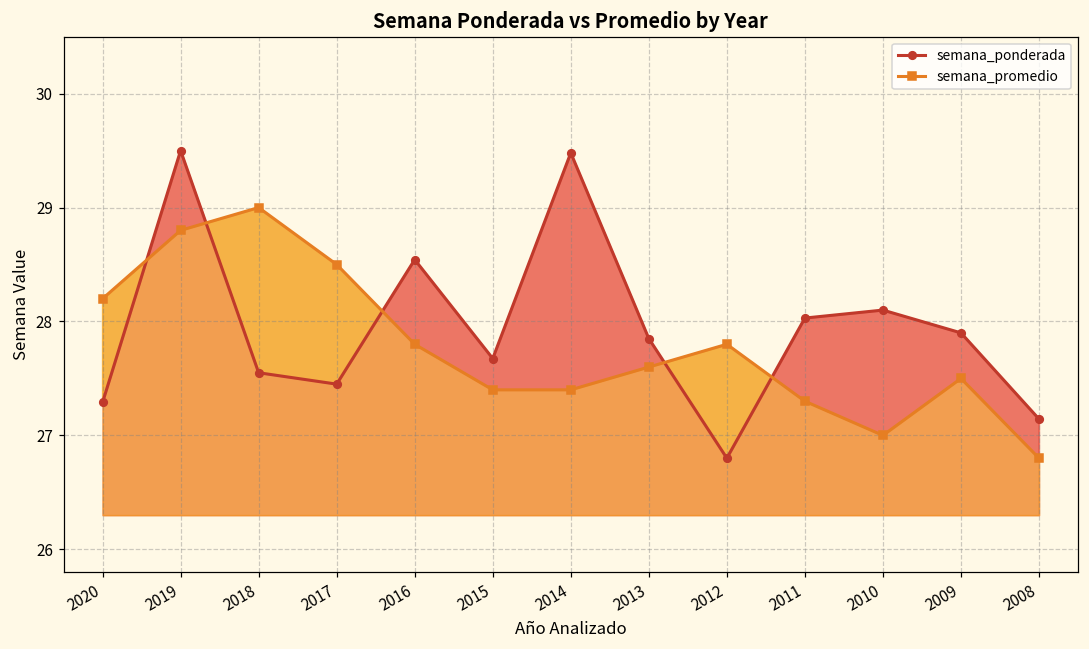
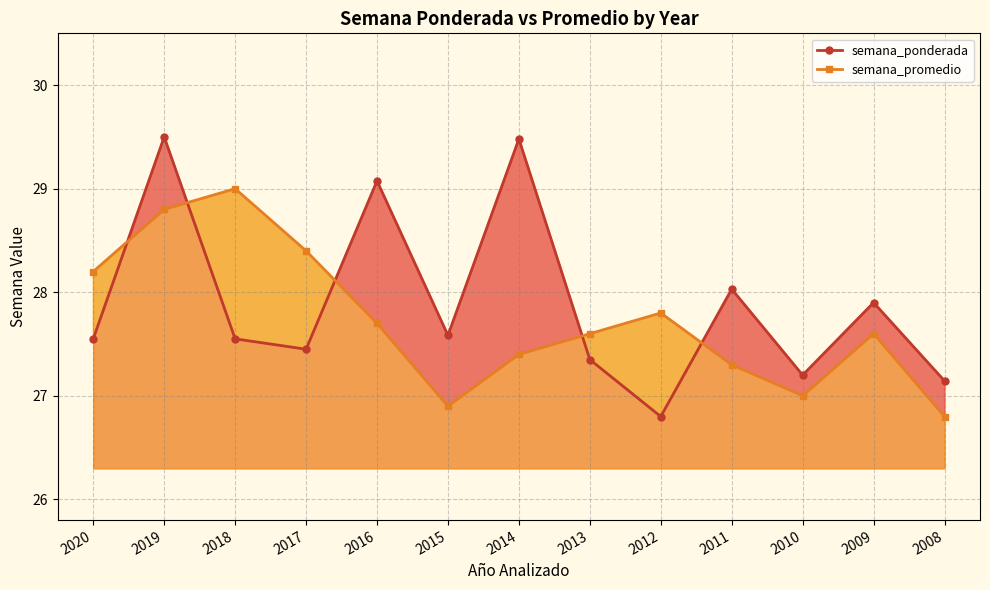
semana_ponderada, 2020: 27.29 -> 27.55
semana_promedio, 2017: 28.5 -> 28.4
semana_ponderada, 2016: 28.54 -> 29.08
semana_promedio, 2016: 27.8 -> 27.7
semana_ponderada, 2015: 27.68 -> 27.58
semana_promedio, 2015: 27.4 -> 26.9
semana_ponderada, 2013: 27.85 -> 27.35
semana_ponderada, 2010: 28.1 -> 27.2
semana_promedio, 2009: 27.5 -> 27.6
